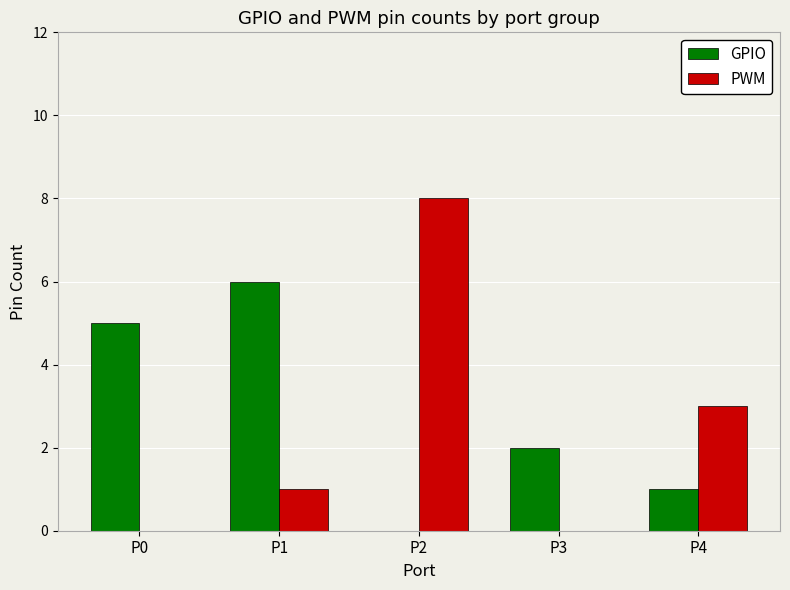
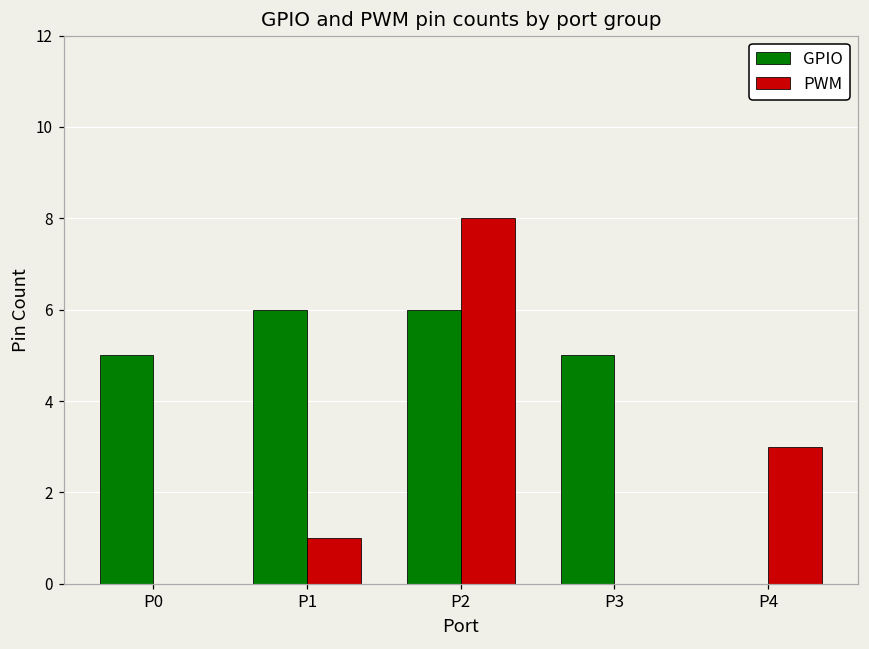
GPIO, P2: 0 -> 6
GPIO, P3: 2 -> 5
GPIO, P4: 1 -> 0
